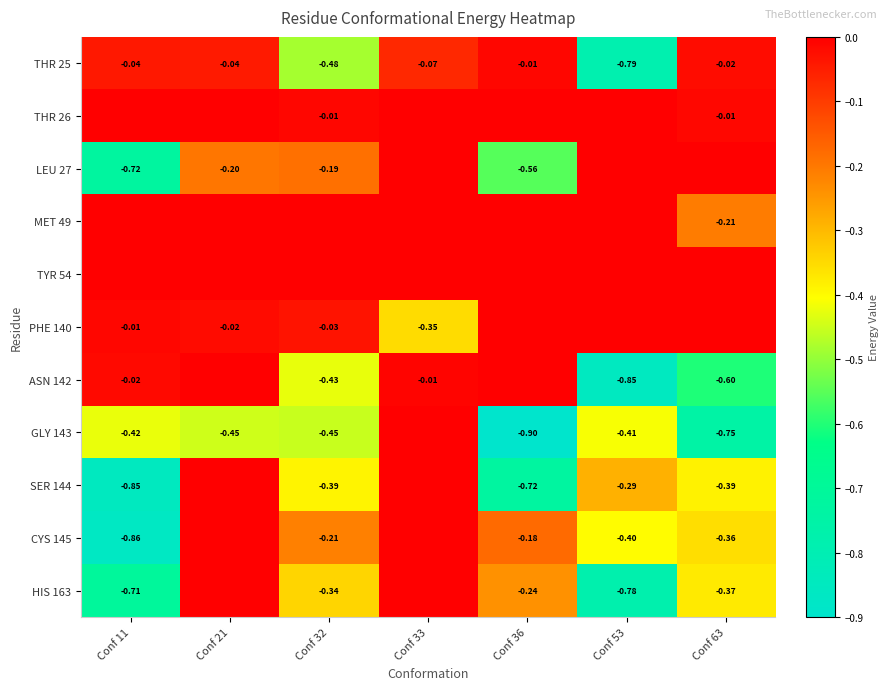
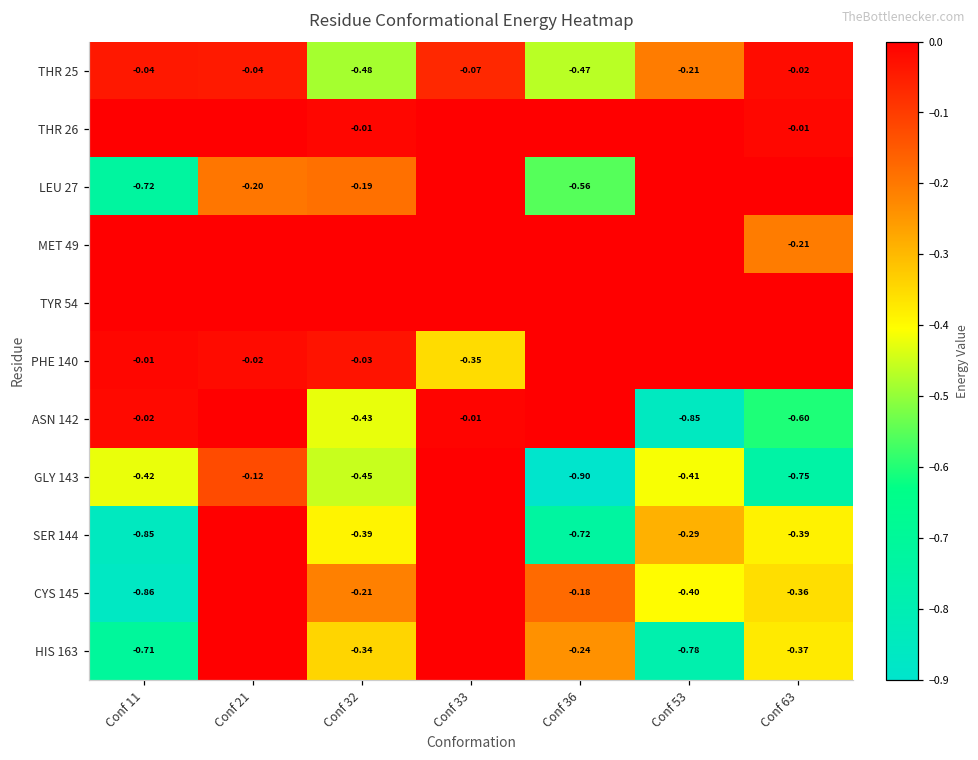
THR 25, Conf 36: -0.01 -> -0.47
THR 25, Conf 53: -0.79 -> -0.21
GLY 143, Conf 21: -0.45 -> -0.12
